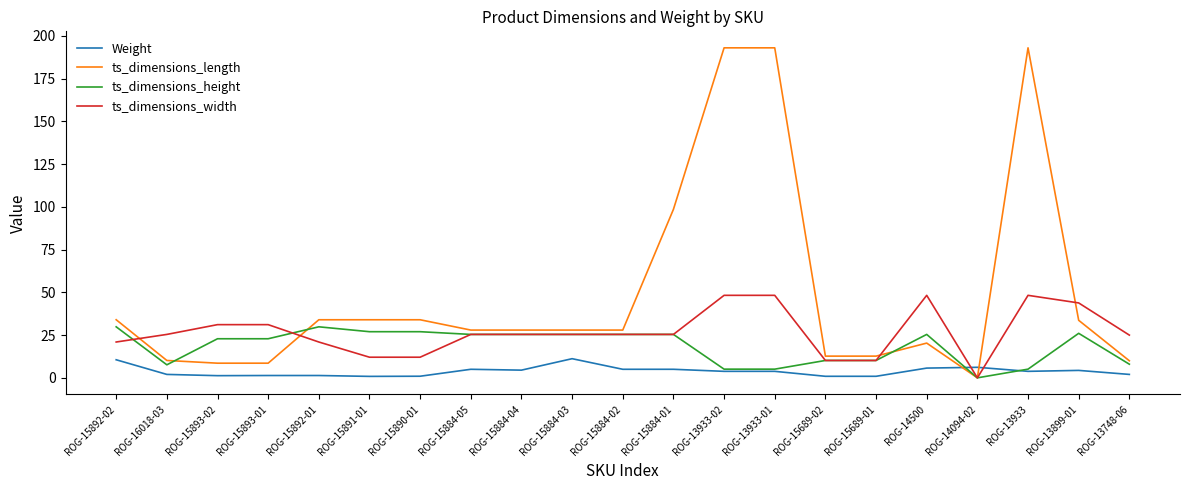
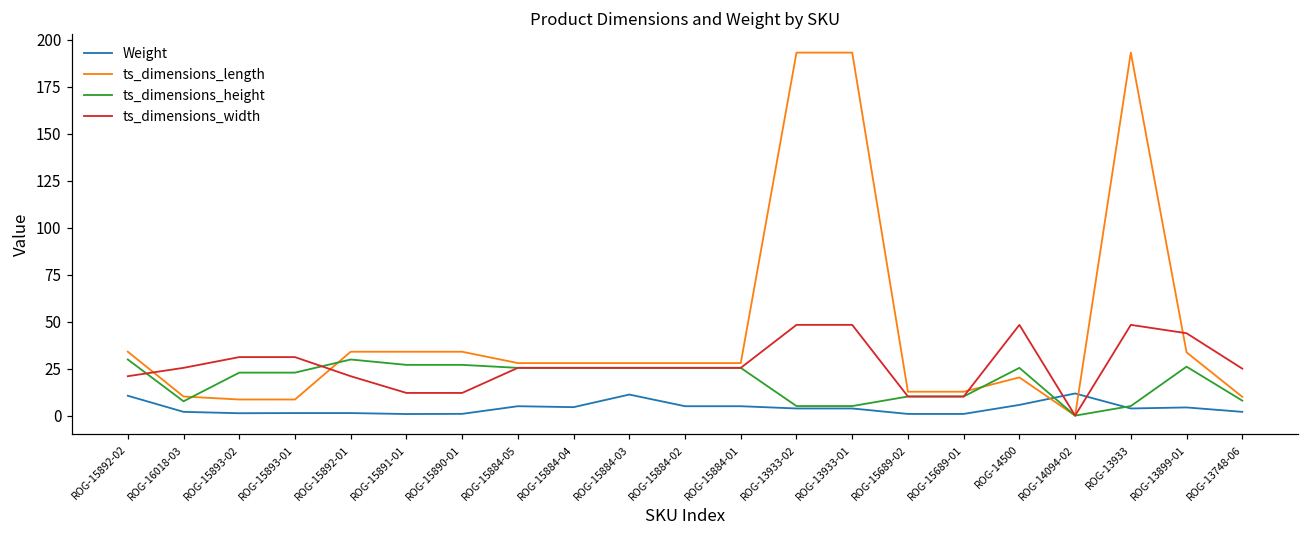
ts_dimensions_length, ROG-15884-01: 99 -> 28
Weight, ROG-14094-02: 6 -> 12
